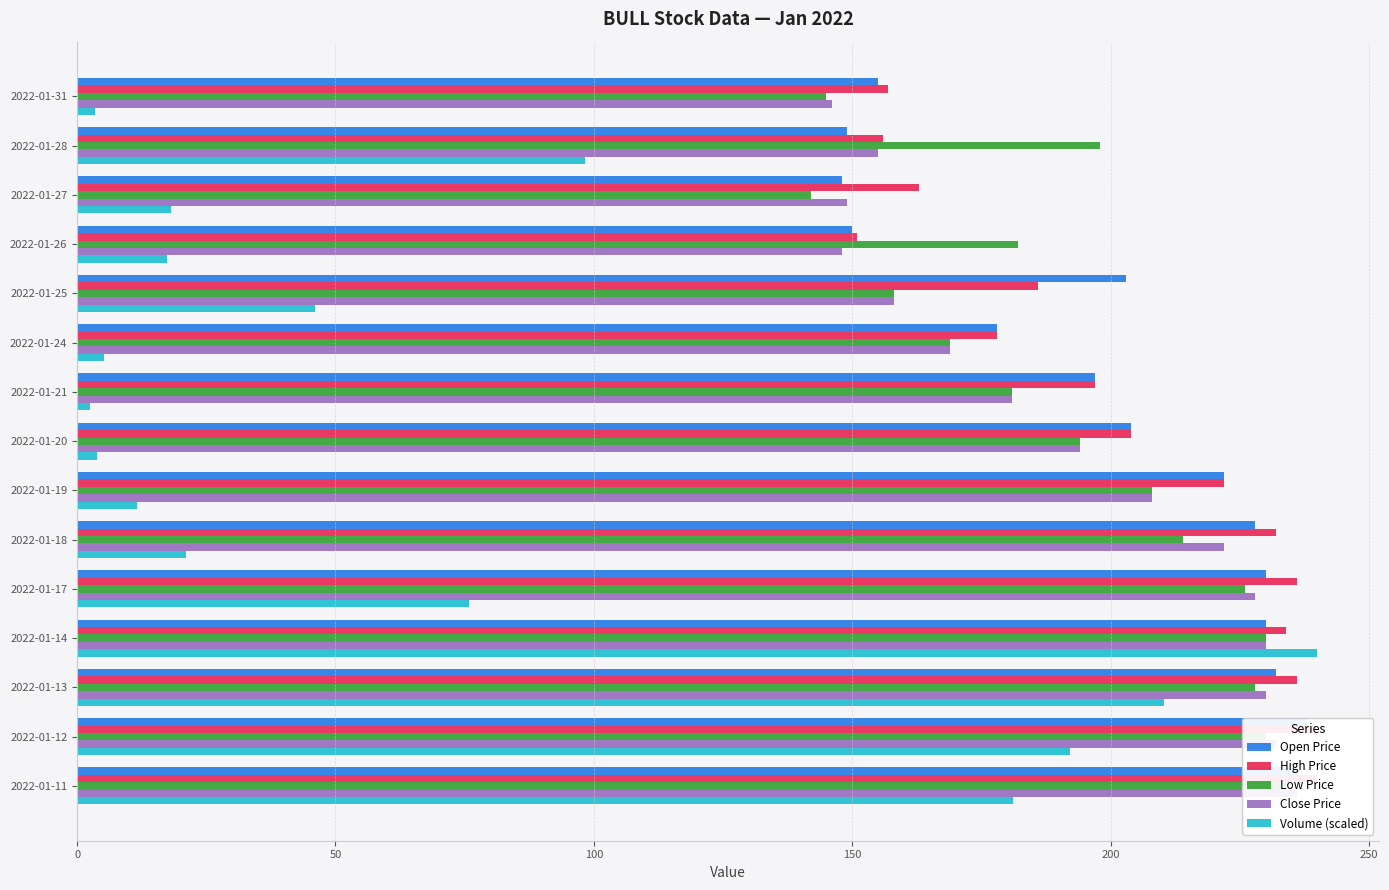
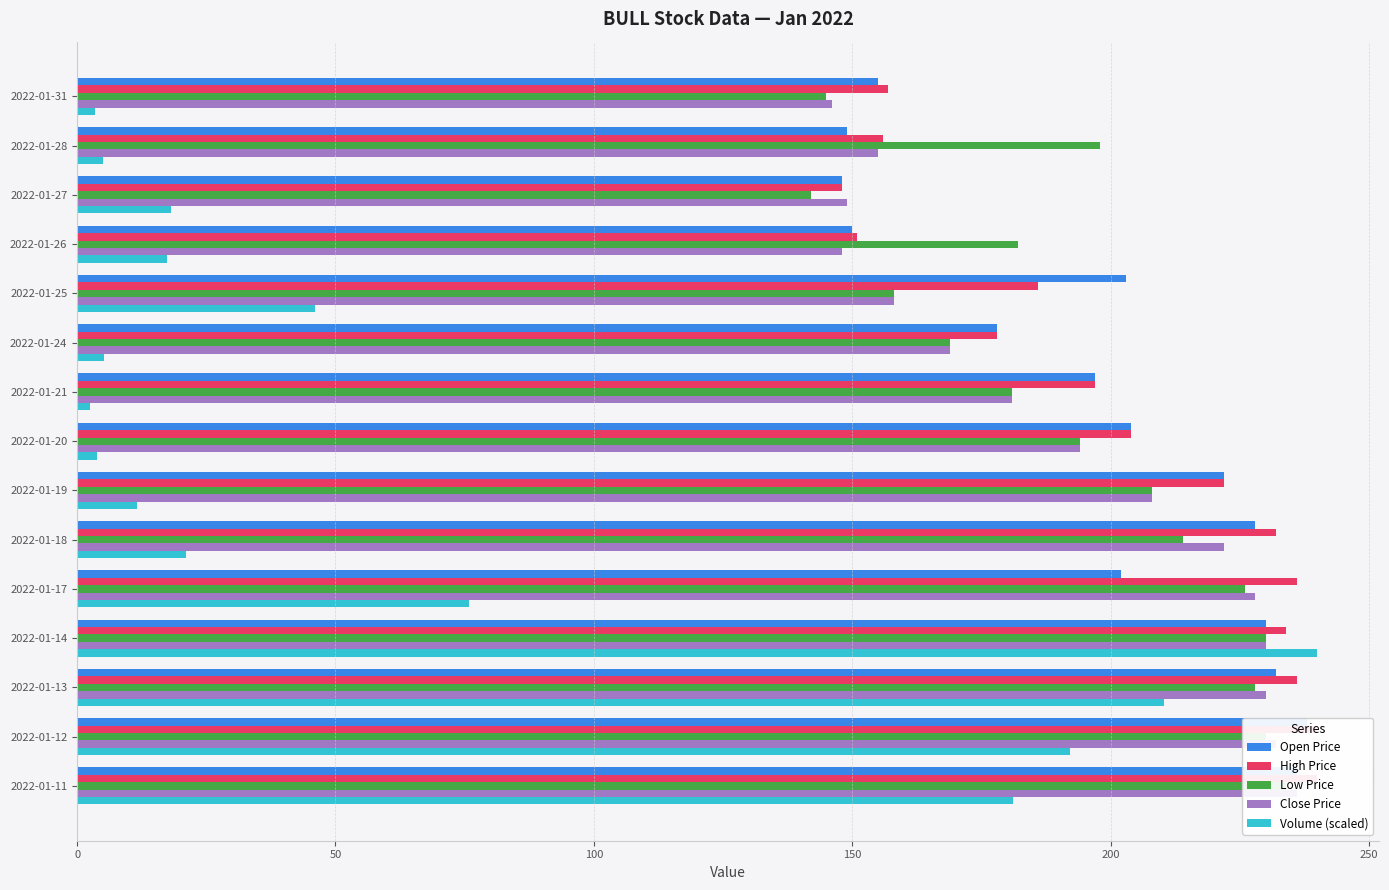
Volume (scaled), 2022-01-28: 98 -> 5
High Price, 2022-01-27: 163 -> 148
Open Price, 2022-01-17: 230 -> 202
